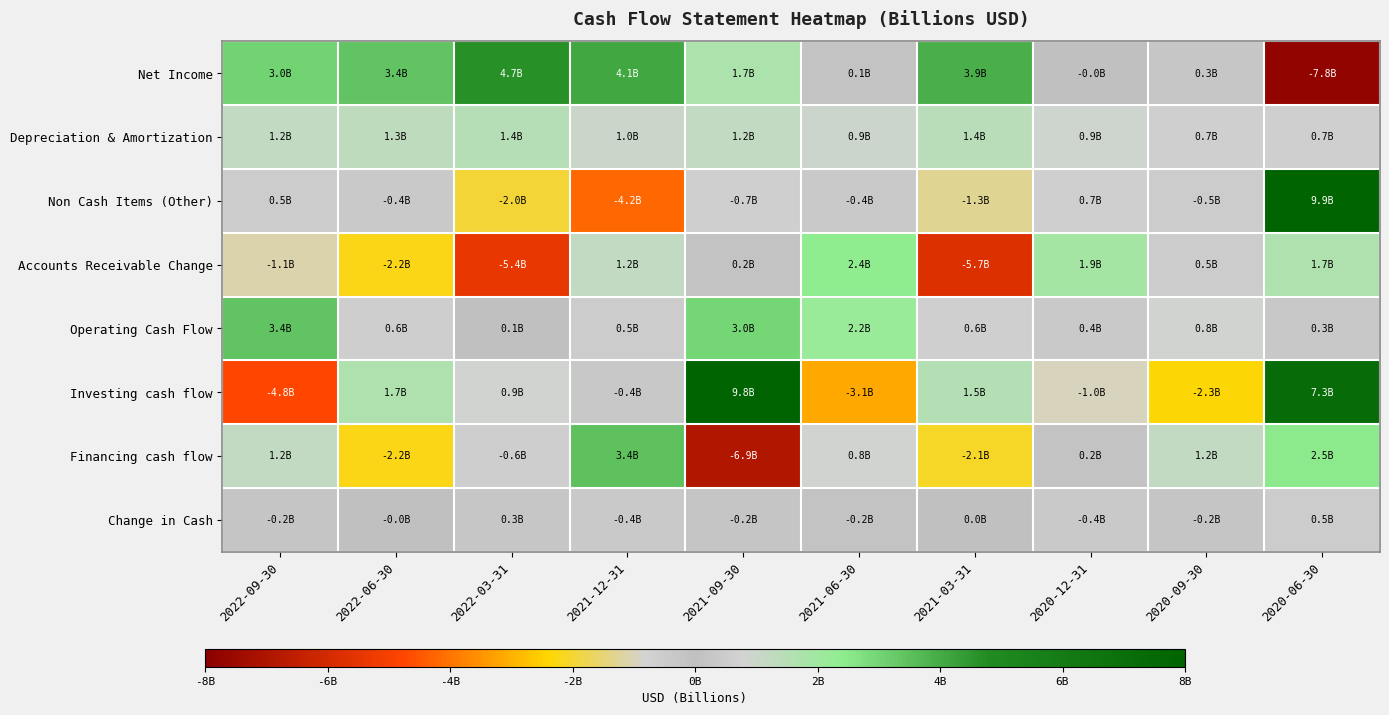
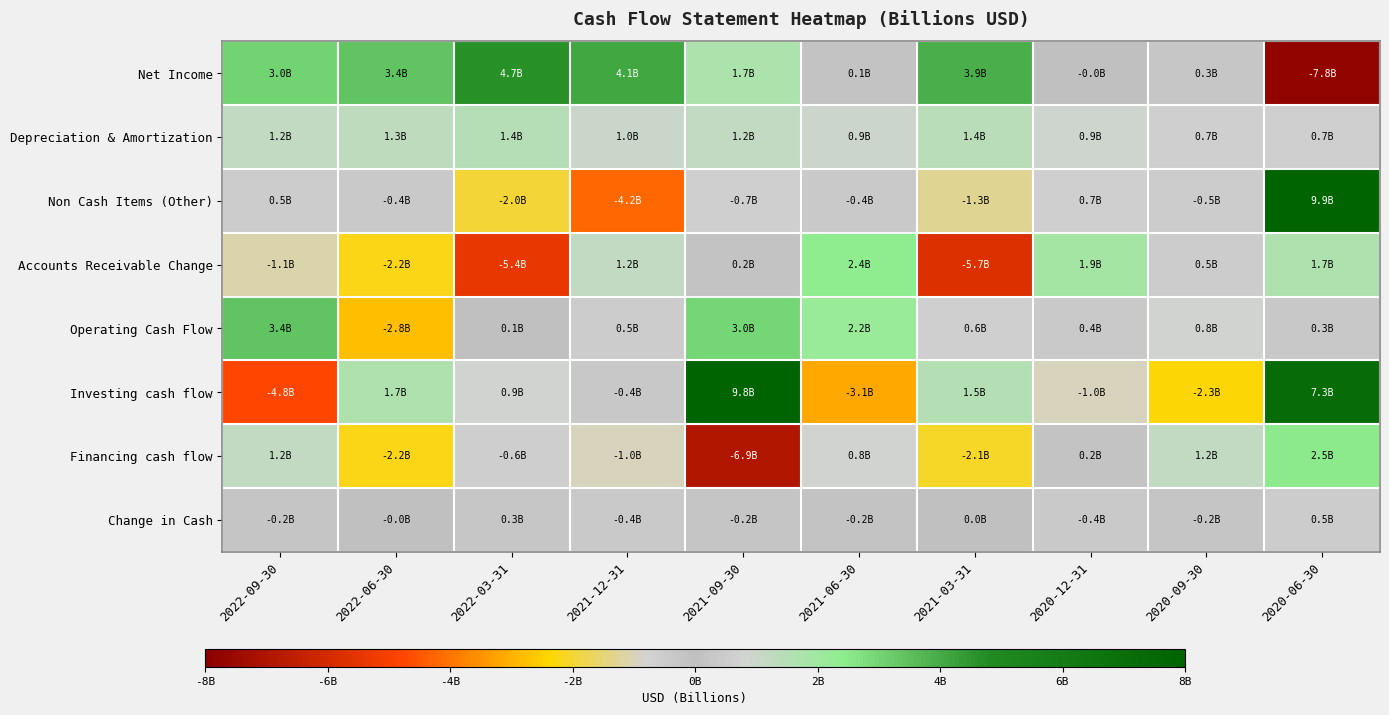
Operating Cash Flow, 2022-06-30: 0.6B -> -2.8B
Financing cash flow, 2021-12-31: 3.4B -> -1.0B
